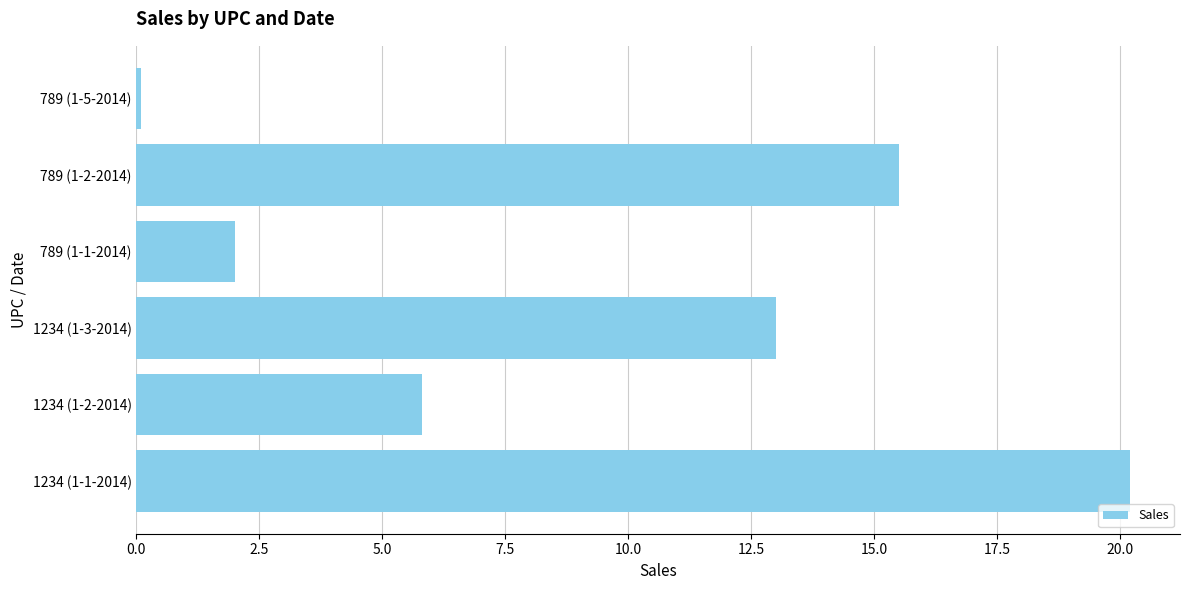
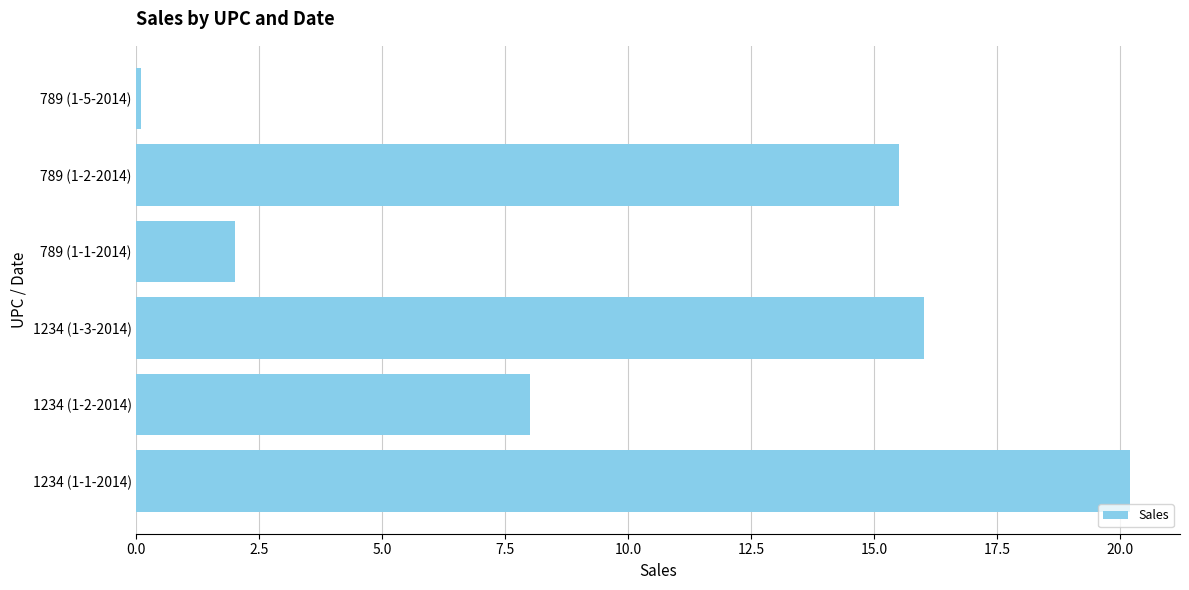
1234 (1-3-2014): 13 -> 16
1234 (1-2-2014): 5.8 -> 8.0
